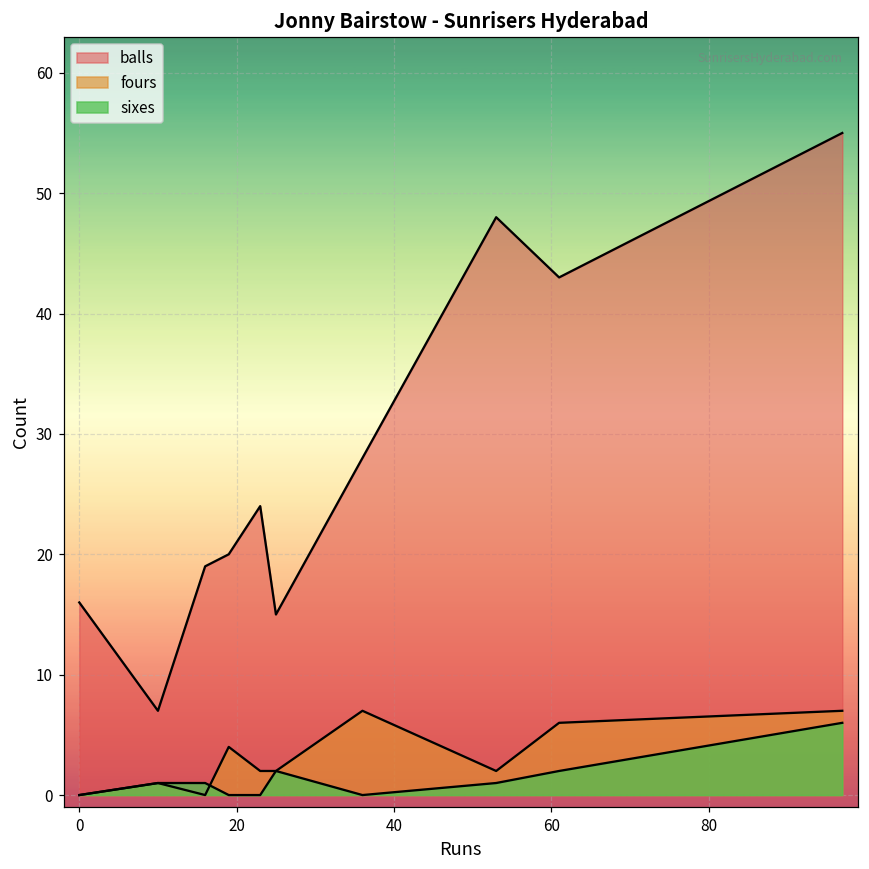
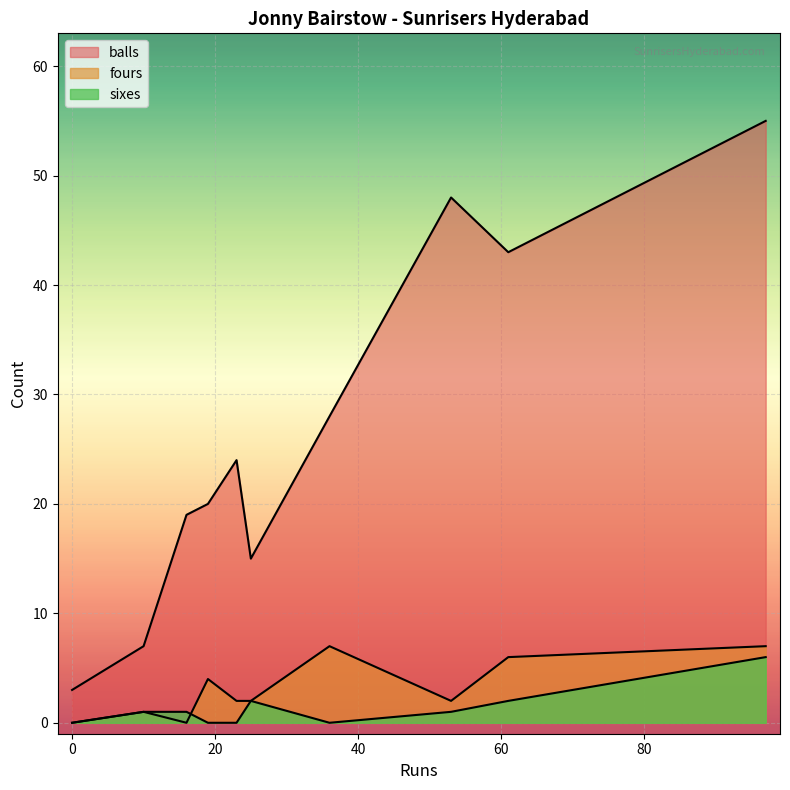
balls, 0: 16 -> 3
